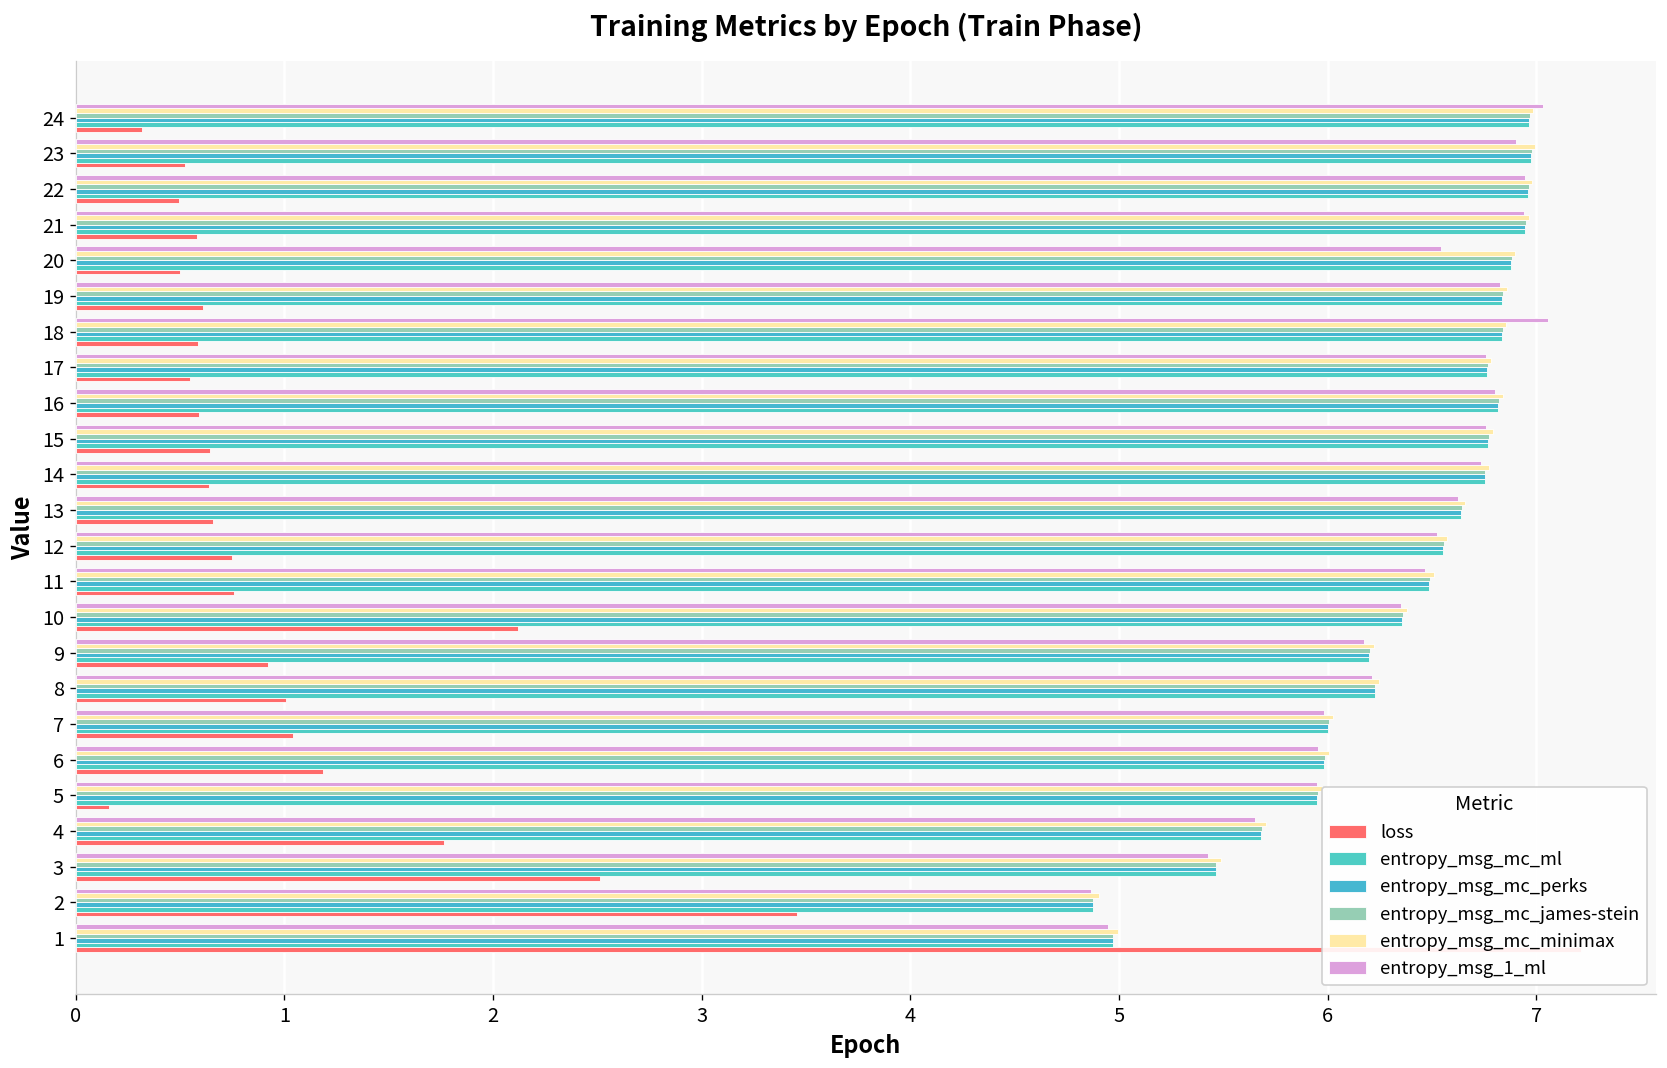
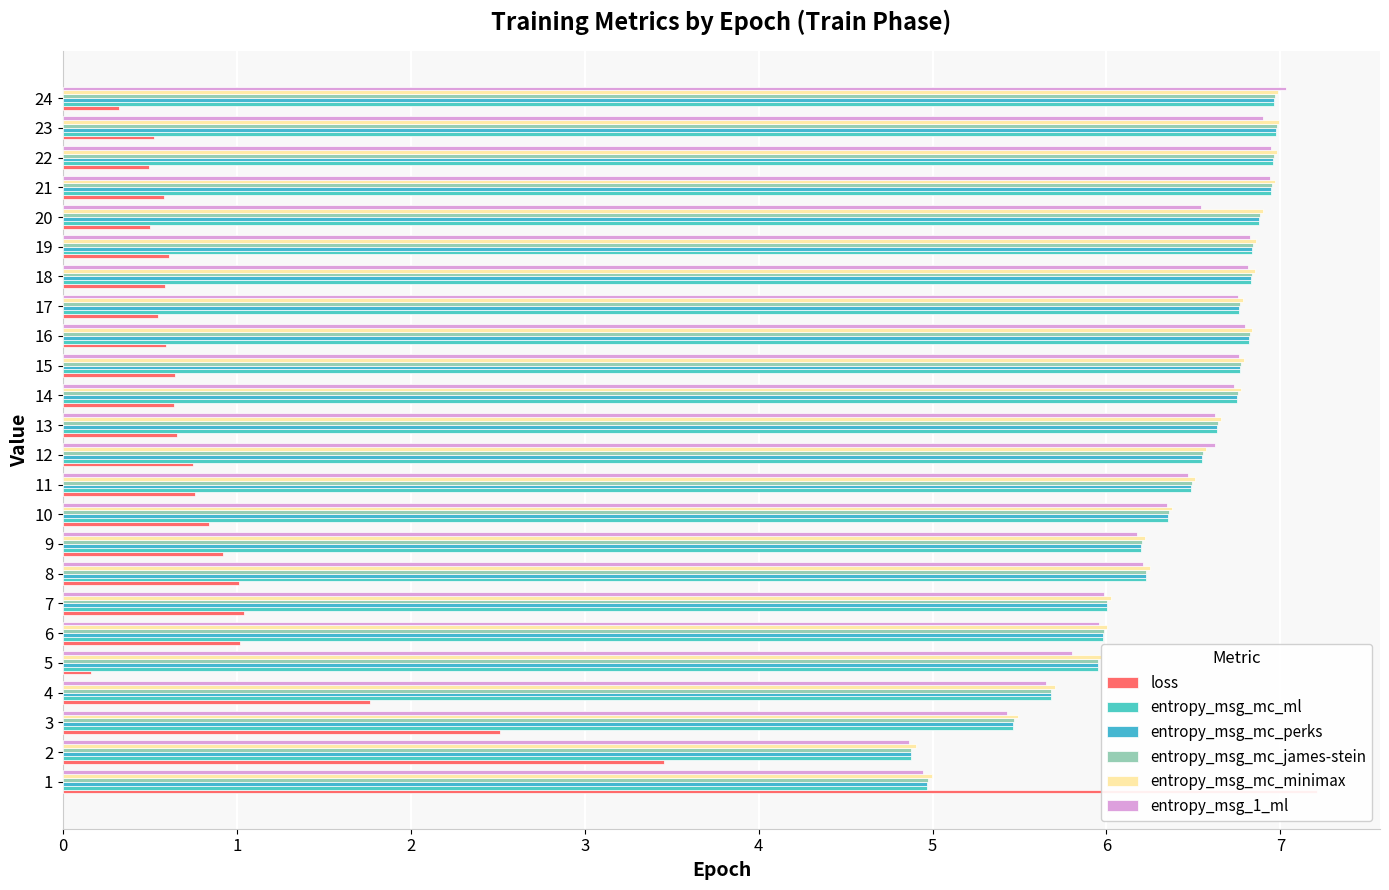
entropy_msg_1_ml, 18: 7.06 -> 6.82
entropy_msg_1_ml, 12: 6.53 -> 6.62
loss, 10: 2.12 -> 0.84
loss, 6: 1.19 -> 1.02
entropy_msg_1_ml, 5: 5.95 -> 5.80
